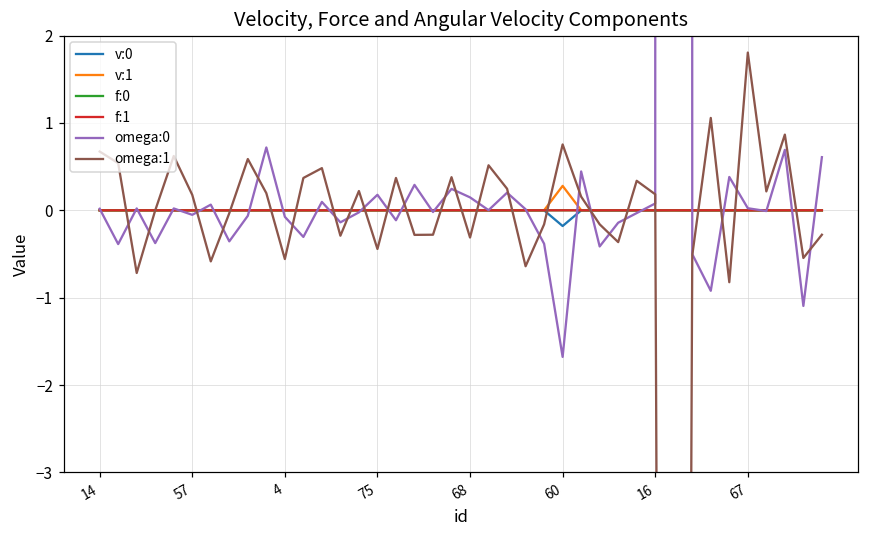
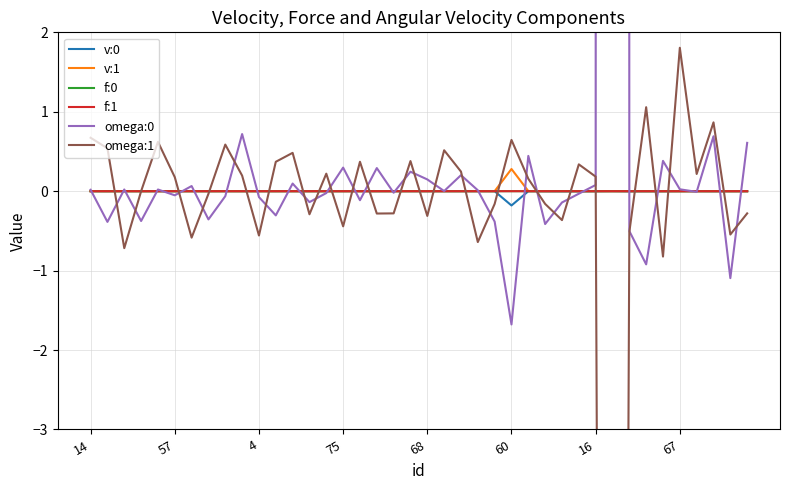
omega:0, 75: 0.2 -> 0.3
omega:1, 60: 0.8 -> 0.6
